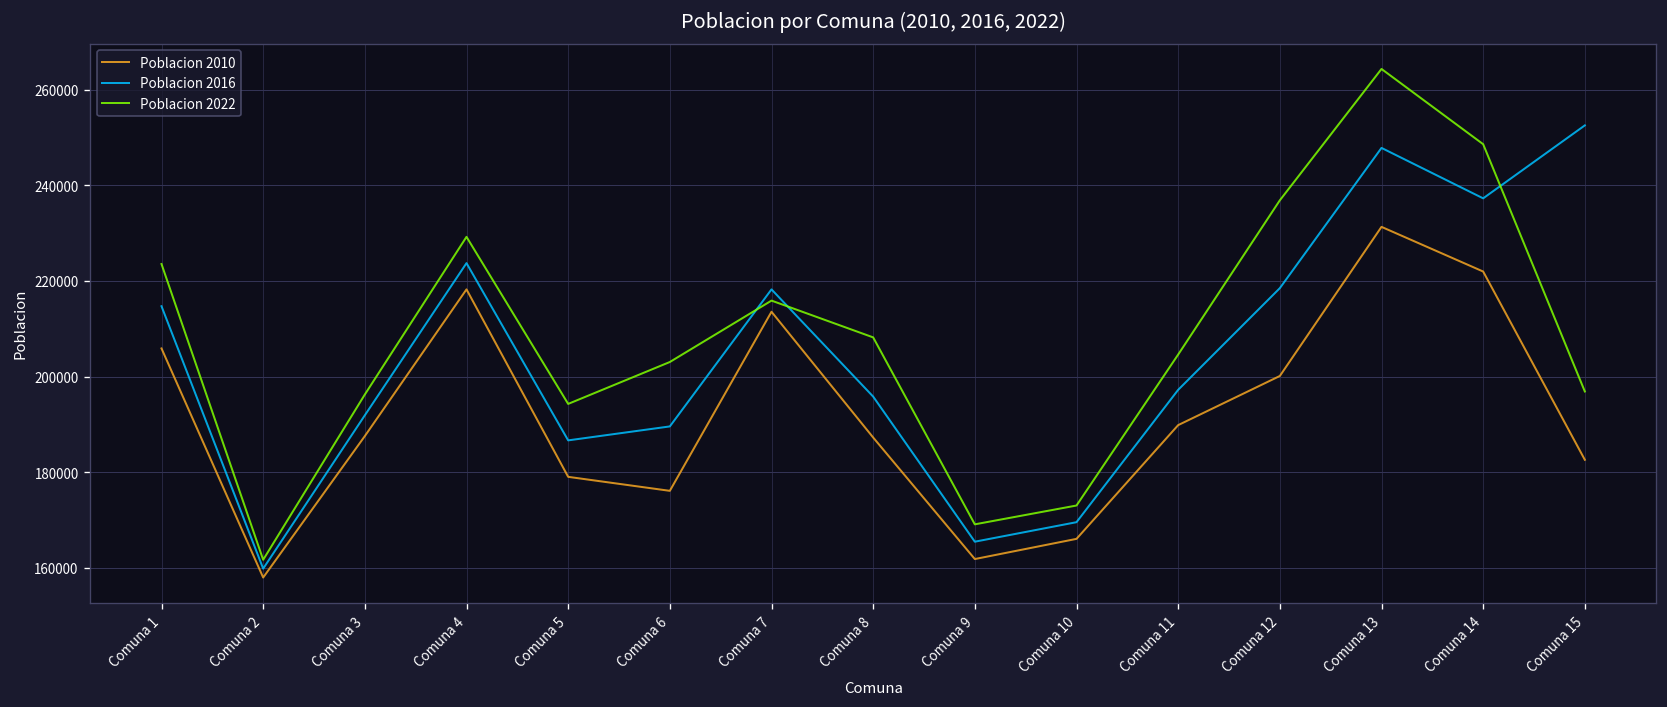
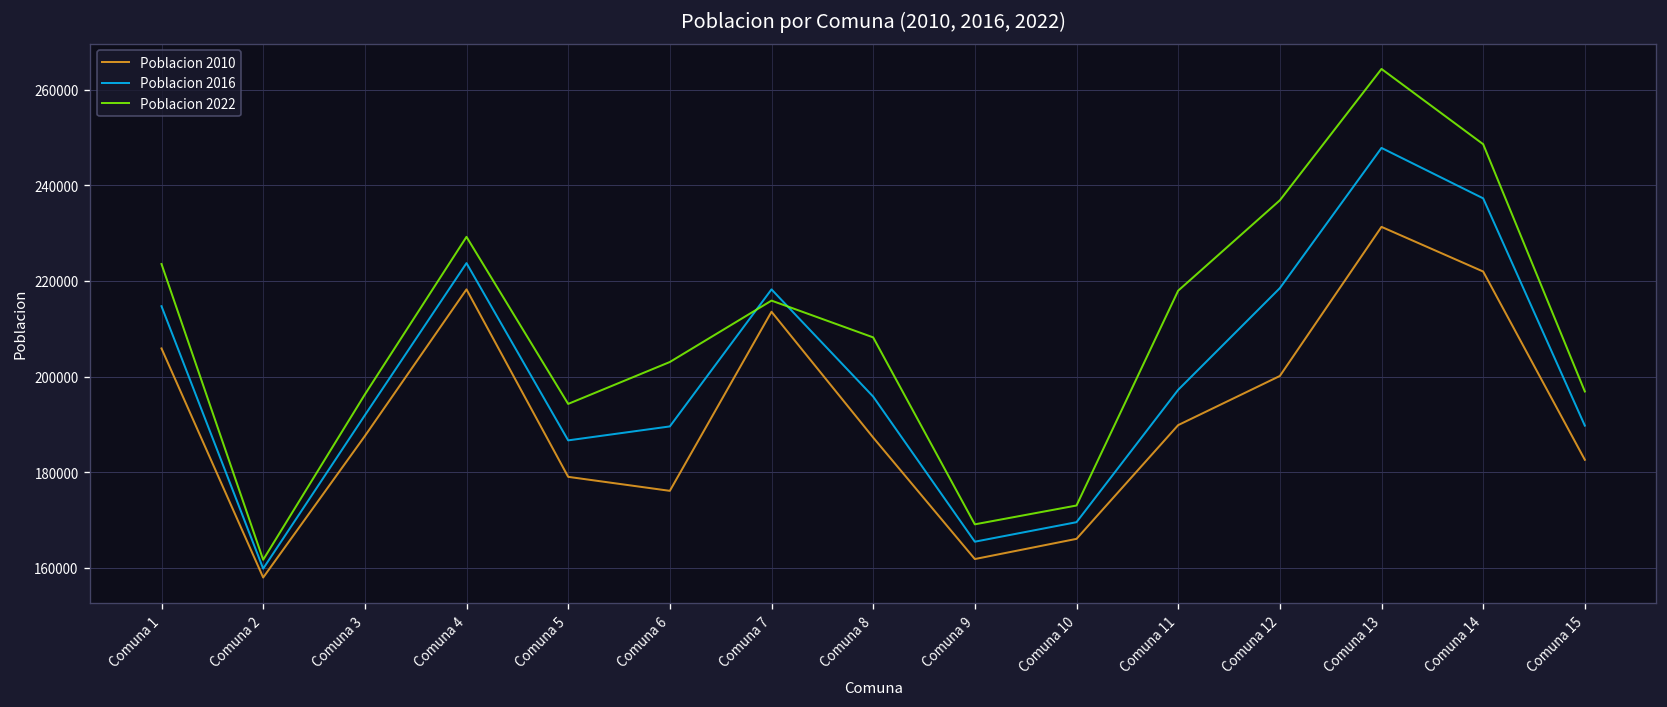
Poblacion 2022, Comuna 11: 205000 -> 218000
Poblacion 2016, Comuna 15: 253000 -> 190000
